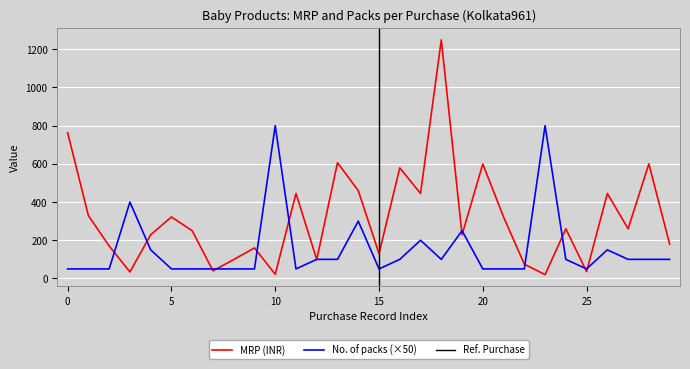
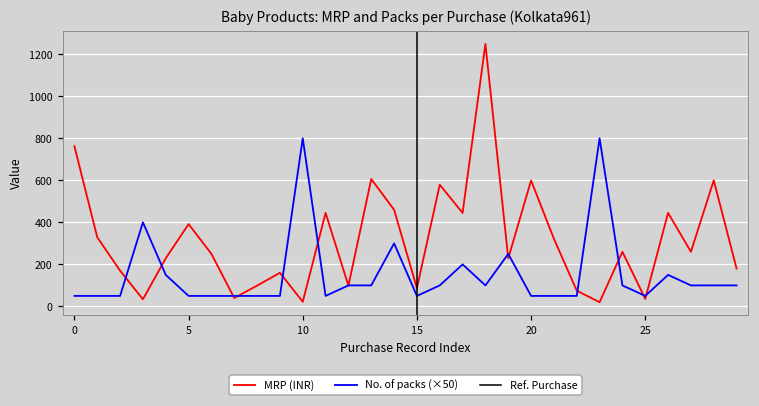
MRP (INR), 5: 320 -> 390
MRP (INR), 15: 130 -> 90
